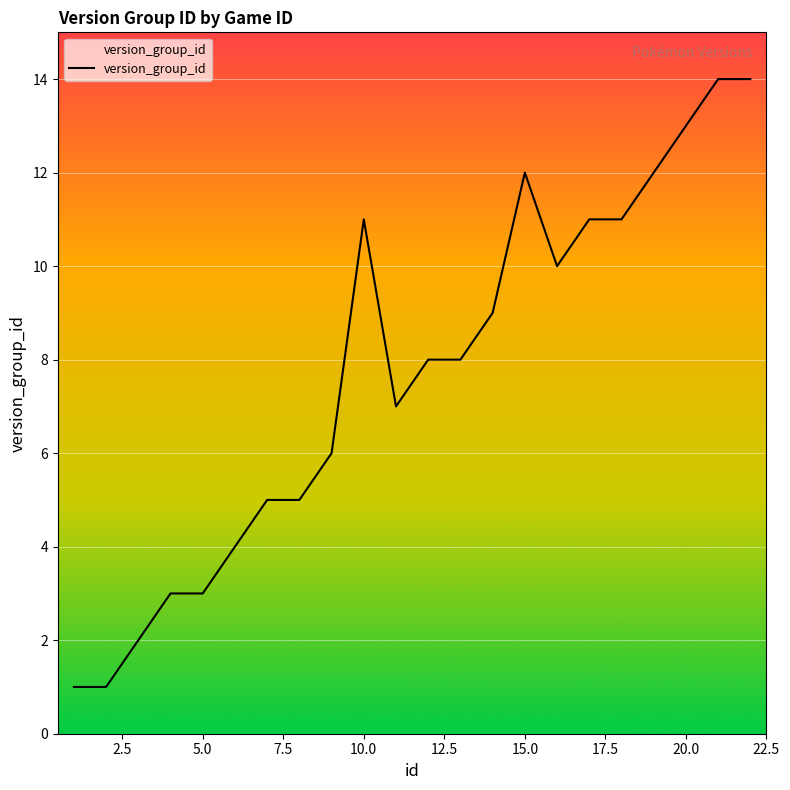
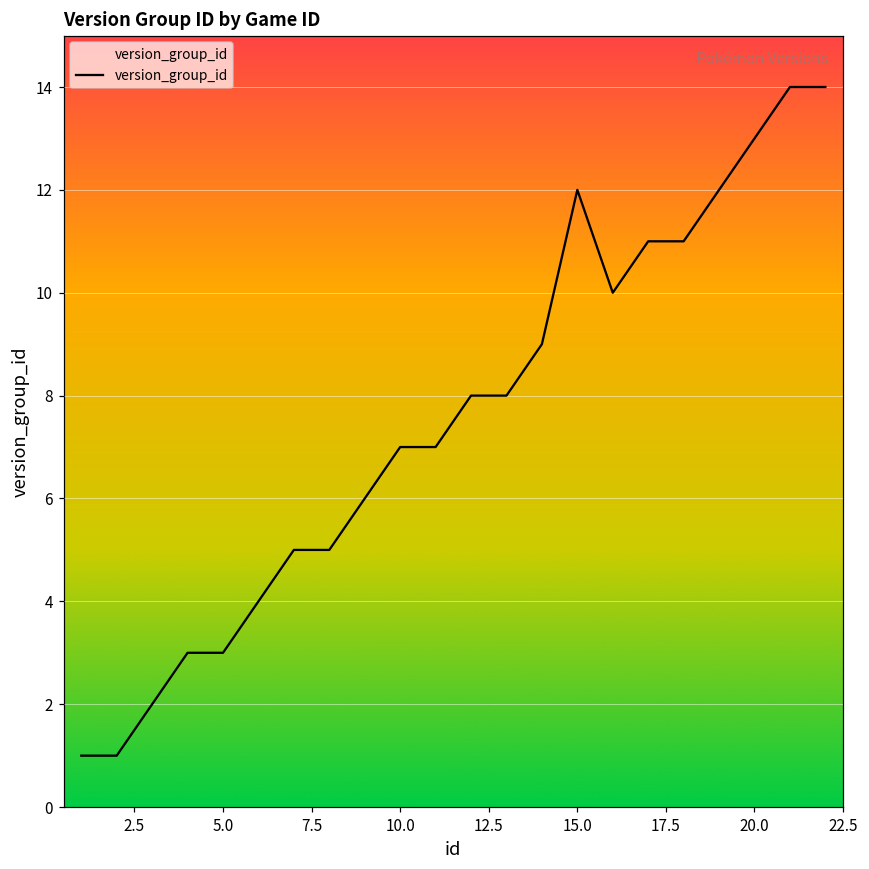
10.0: 11 -> 7
